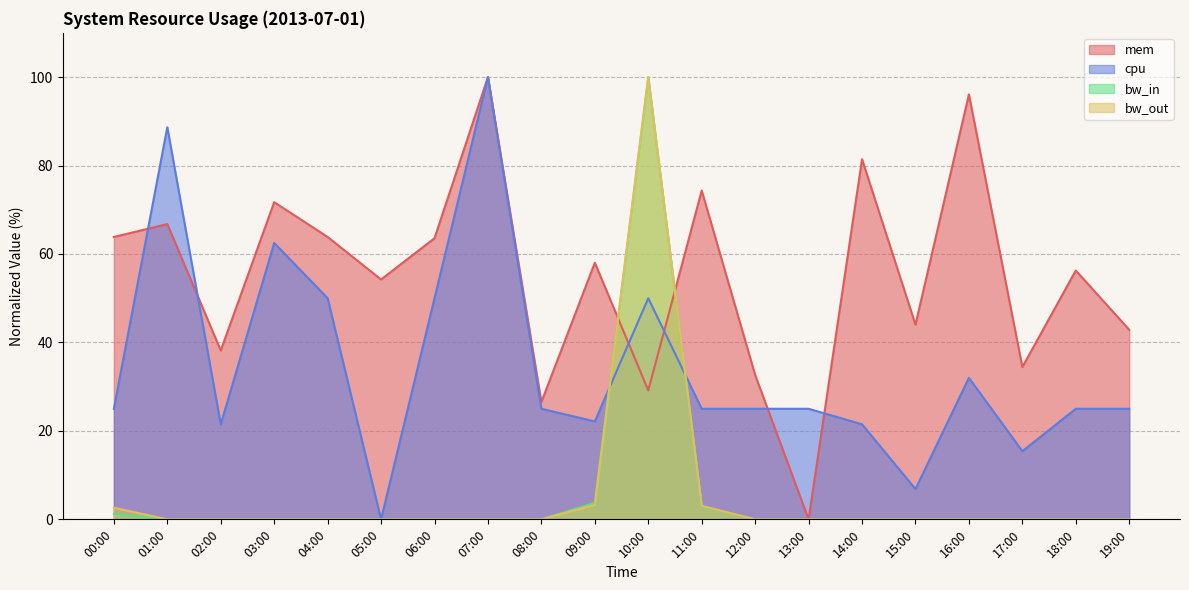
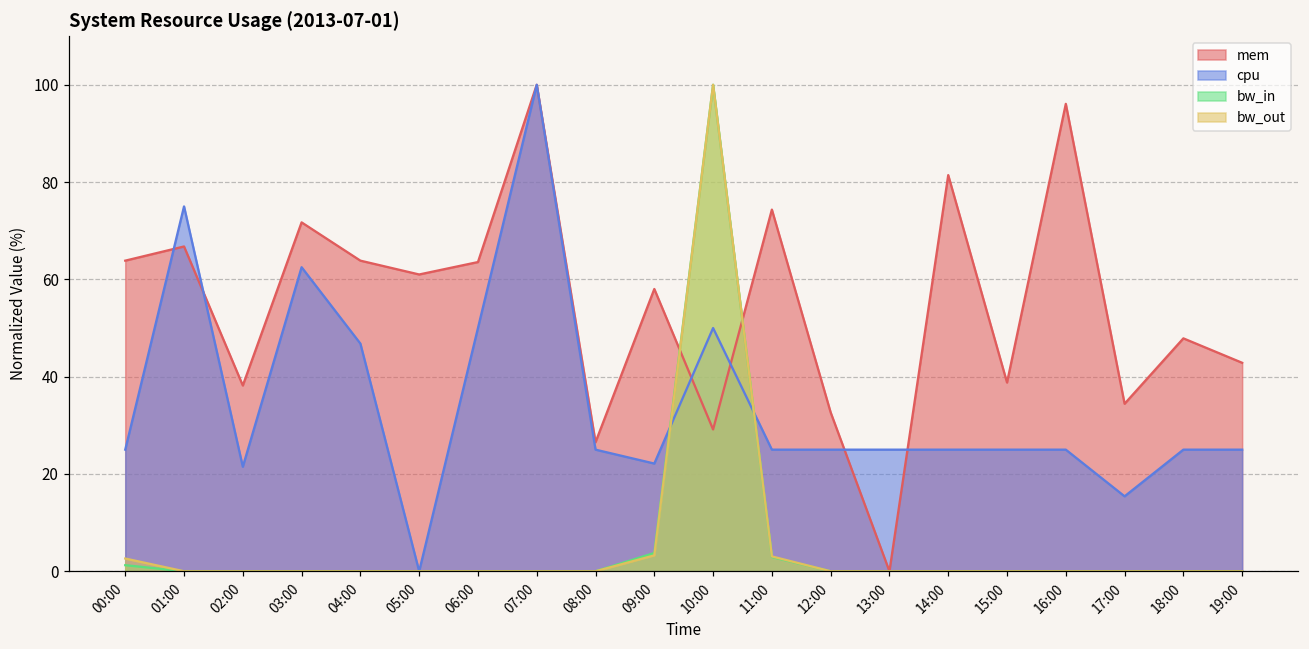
cpu, 01:00: 89 -> 75
cpu, 04:00: 50 -> 47
mem, 05:00: 54 -> 61
cpu, 14:00: 21 -> 25
mem, 15:00: 44 -> 39
cpu, 15:00: 7 -> 25
cpu, 16:00: 32 -> 25
mem, 18:00: 56 -> 48
